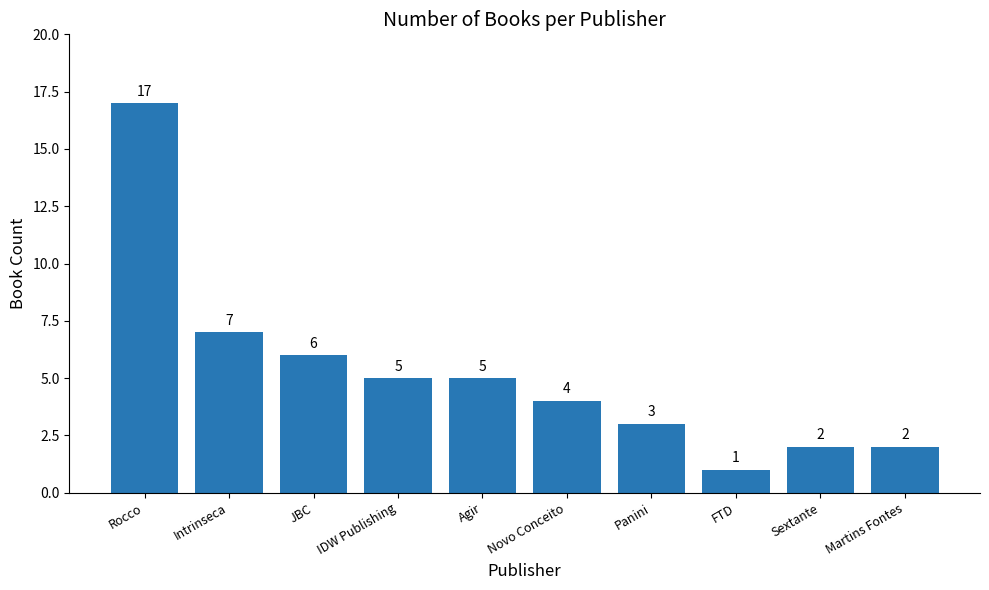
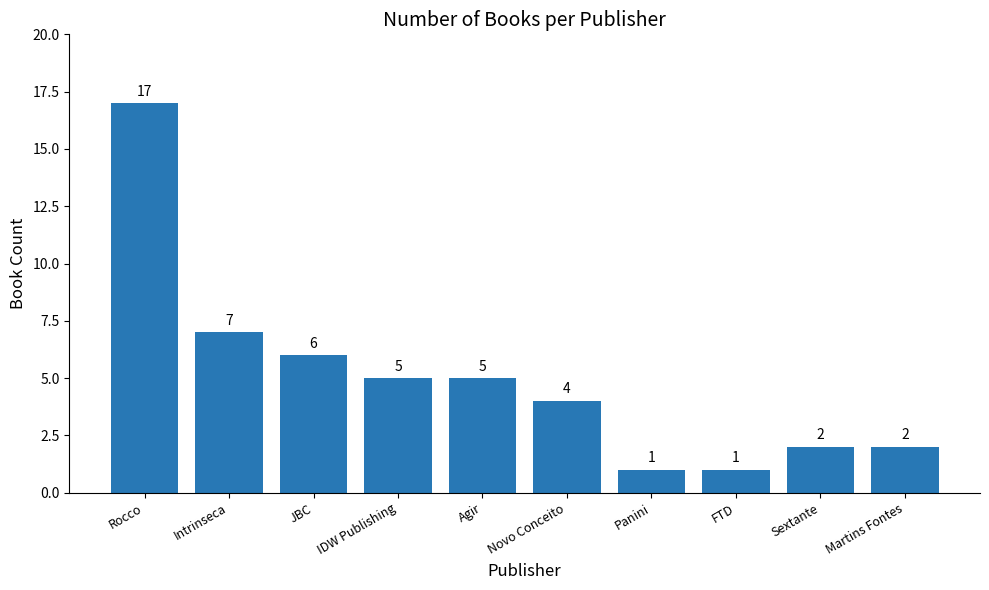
Panini: 3 -> 1
